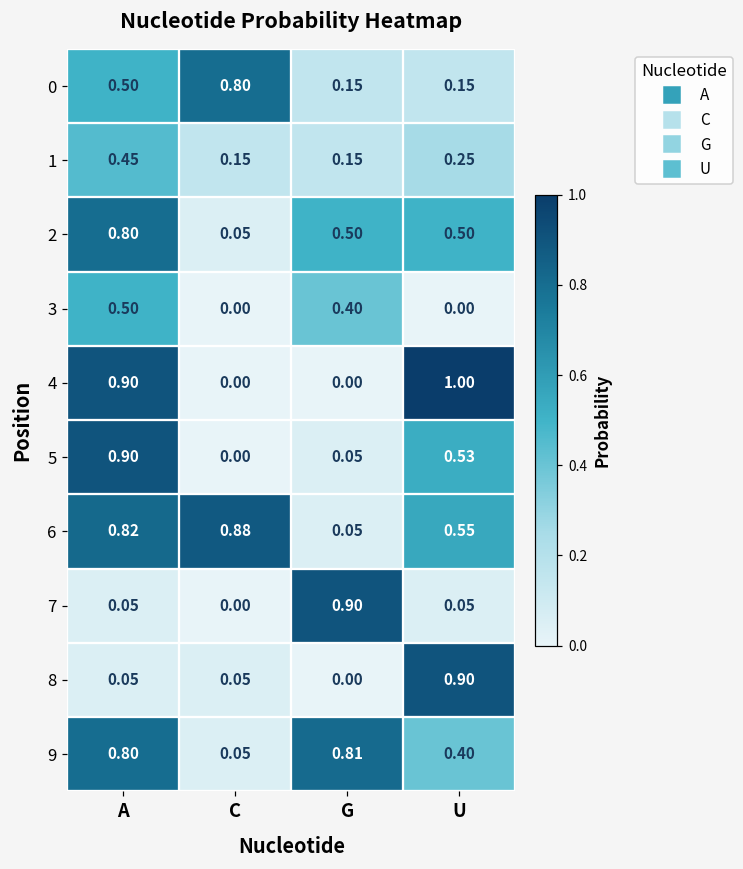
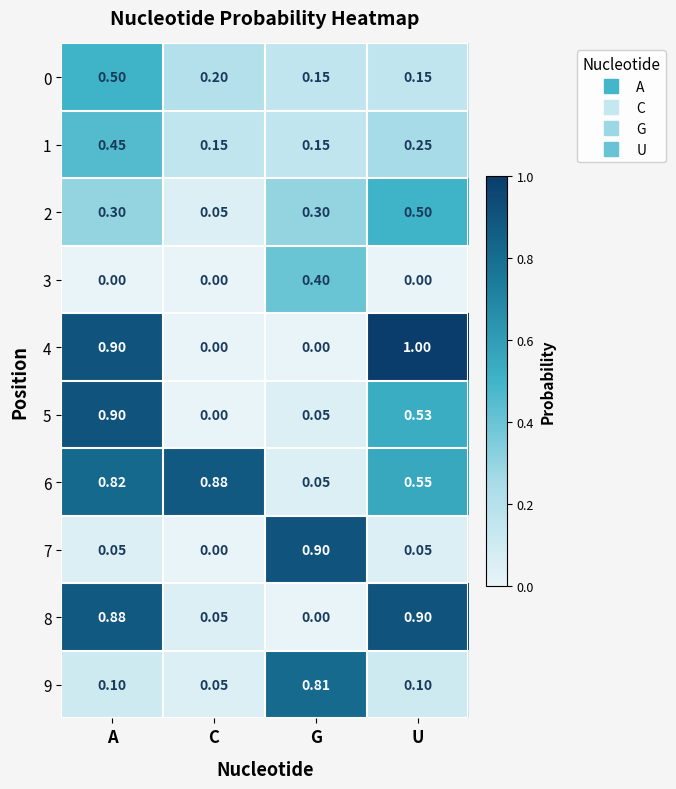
0, C: 0.80 -> 0.20
2, A: 0.80 -> 0.30
2, G: 0.50 -> 0.30
3, A: 0.50 -> 0.00
8, A: 0.05 -> 0.88
9, A: 0.80 -> 0.10
9, U: 0.40 -> 0.10
